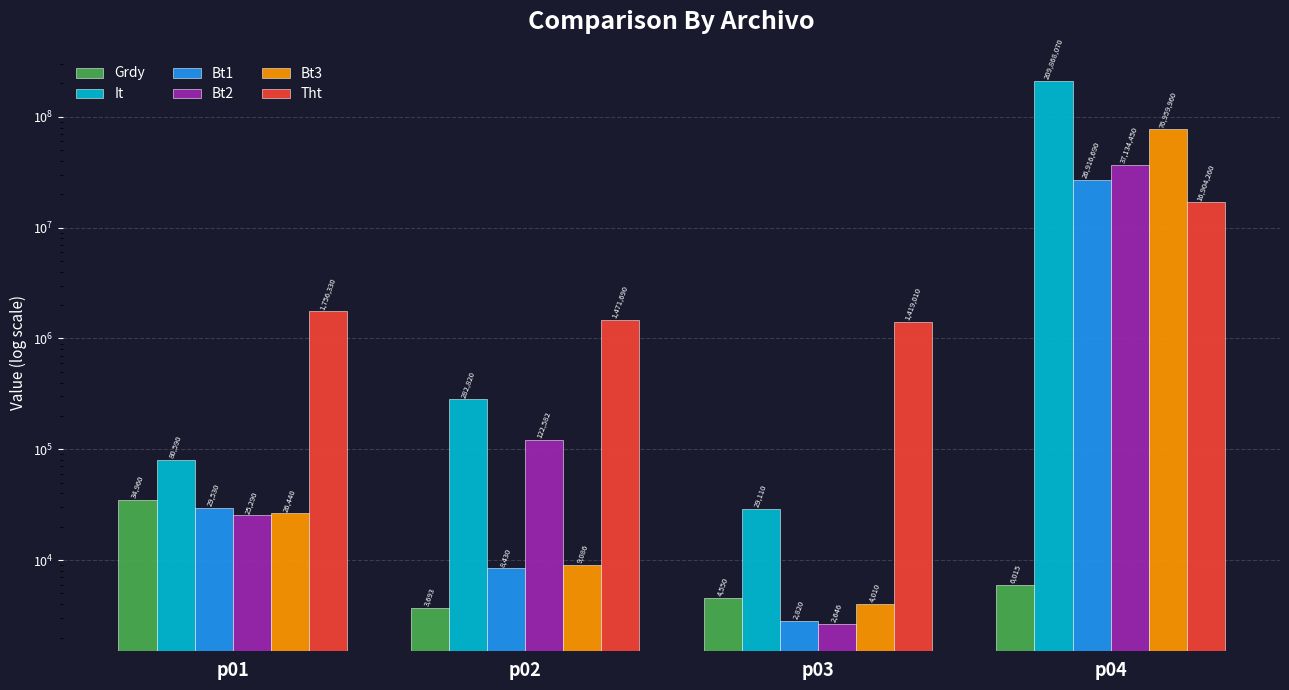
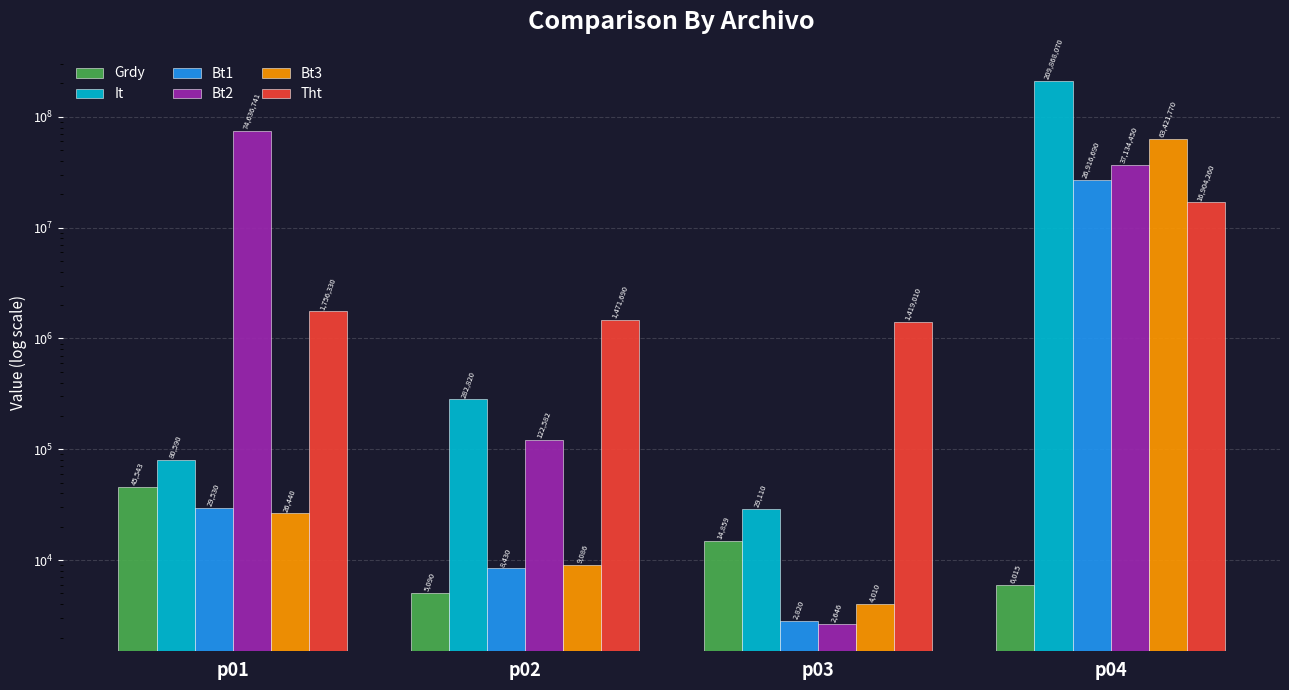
Grdy, p01: 34,960 -> 45,543
Bt2, p01: 25,290 -> 74,636,741
Grdy, p02: 3,693 -> 5,090
Grdy, p03: 4,550 -> 14,859
Bt3, p04: 76,959,960 -> 63,421,770
